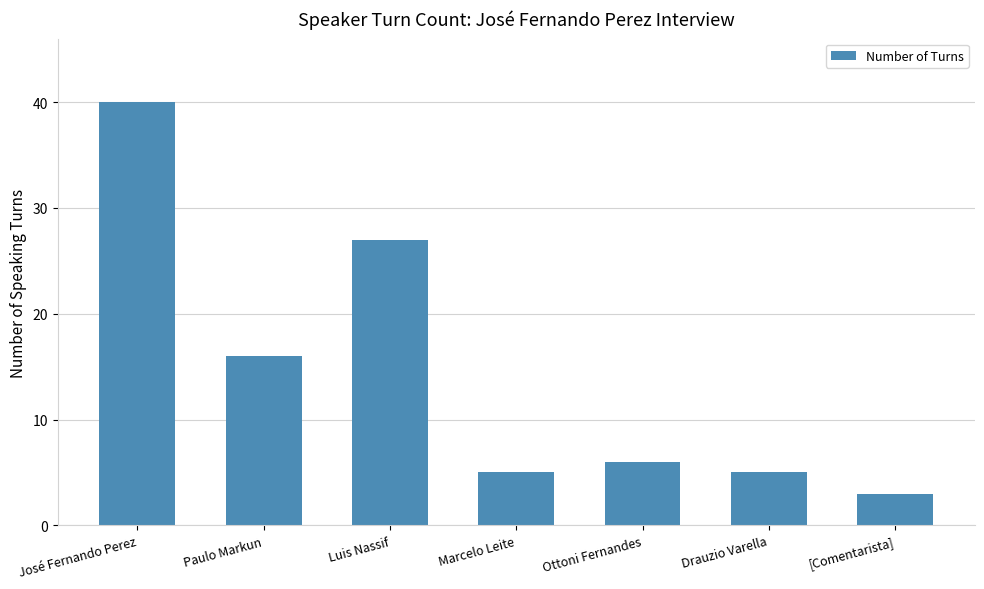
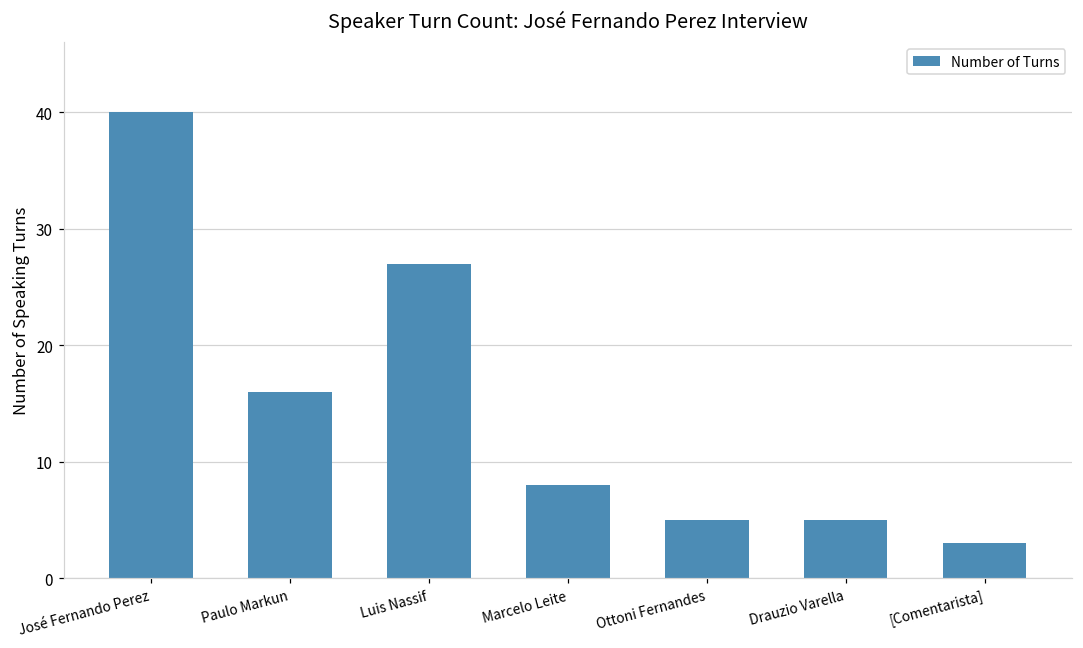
Marcelo Leite: 5 -> 8
Ottoni Fernandes: 6 -> 5
